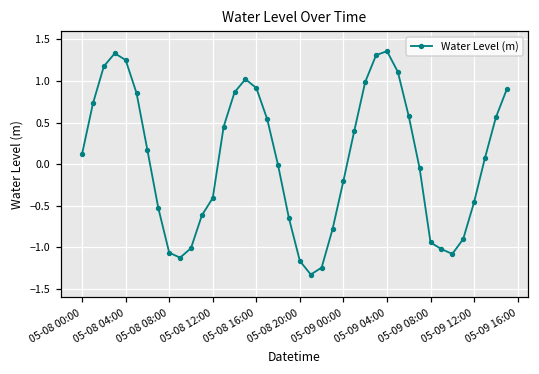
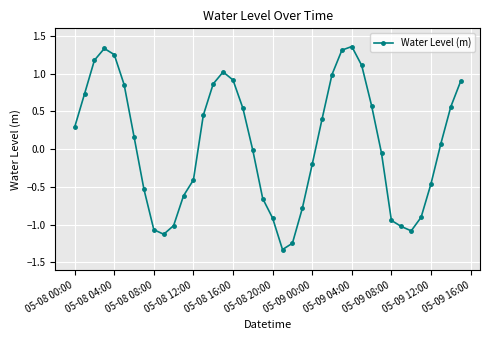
05-08 00:00: 0.1 -> 0.3
05-08 20:00: -1.2 -> -0.9
